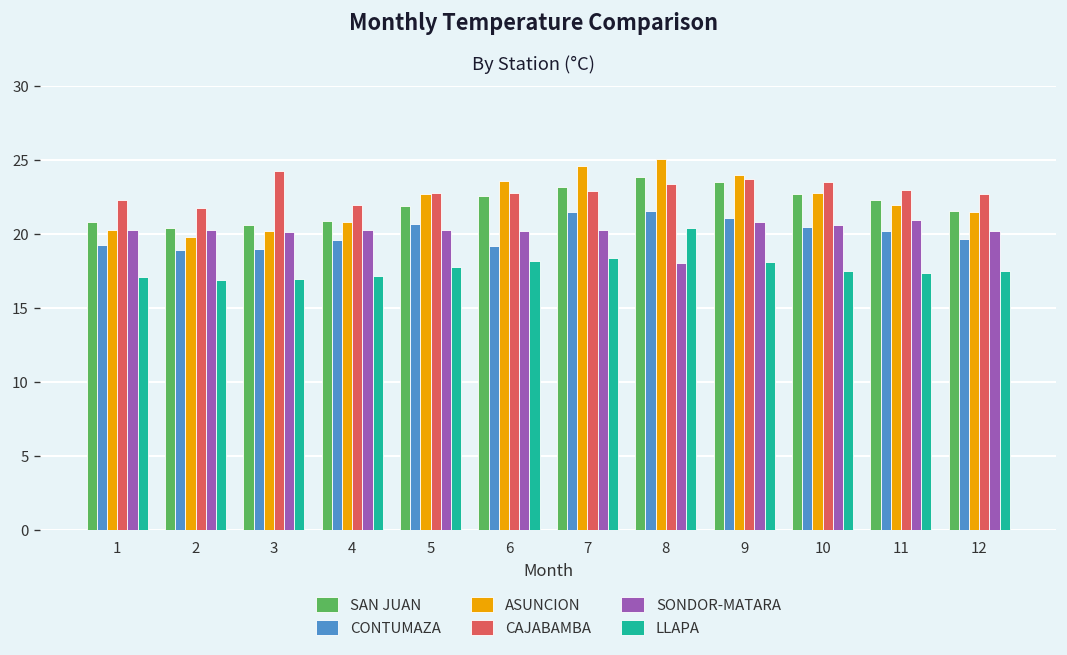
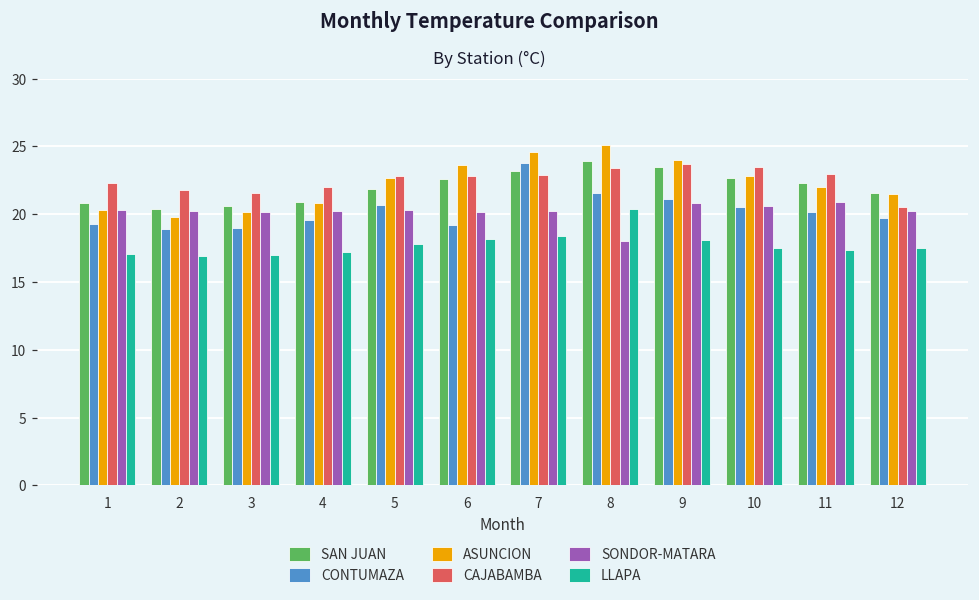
CAJABAMBA, 3: 24.3 -> 21.6
CONTUMAZA, 7: 21.5 -> 23.8
CAJABAMBA, 12: 22.7 -> 20.5
